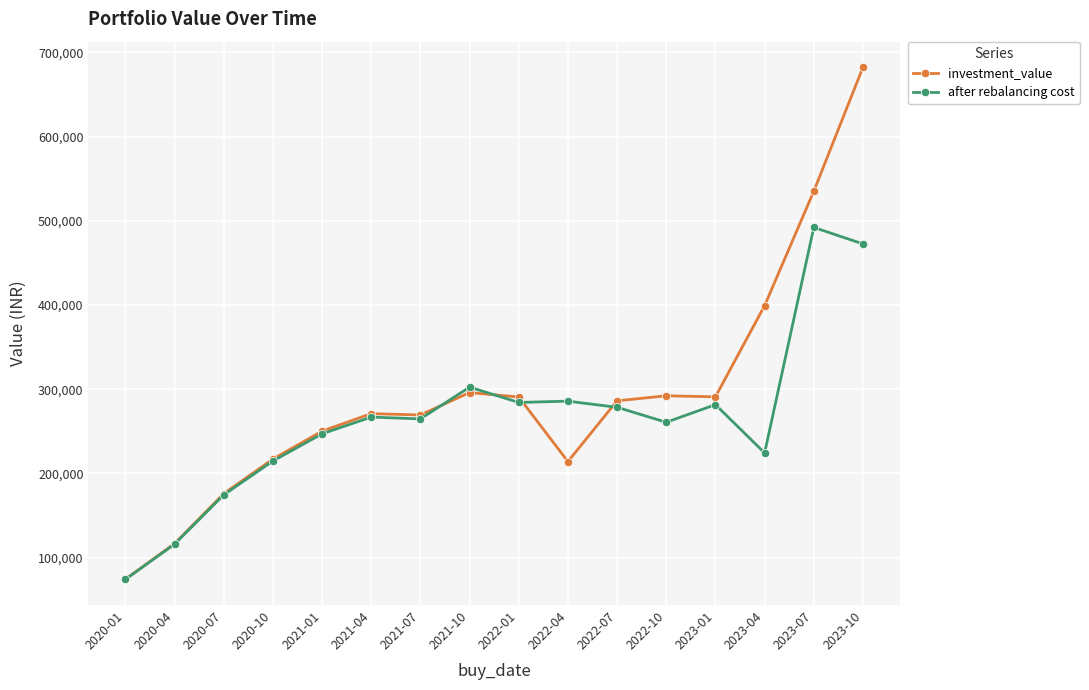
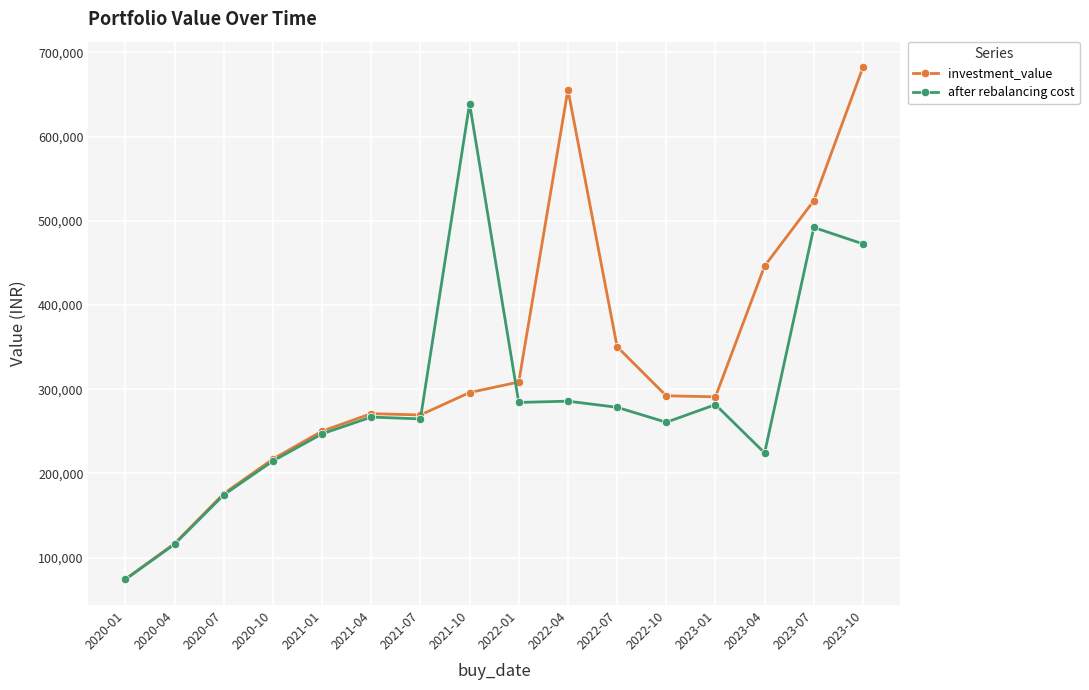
after rebalancing cost, 2021-10: 300,000 -> 640,000
investment_value, 2022-01: 290,000 -> 310,000
investment_value, 2022-04: 210,000 -> 660,000
investment_value, 2022-07: 290,000 -> 350,000
investment_value, 2023-04: 400,000 -> 450,000
investment_value, 2023-07: 540,000 -> 520,000
